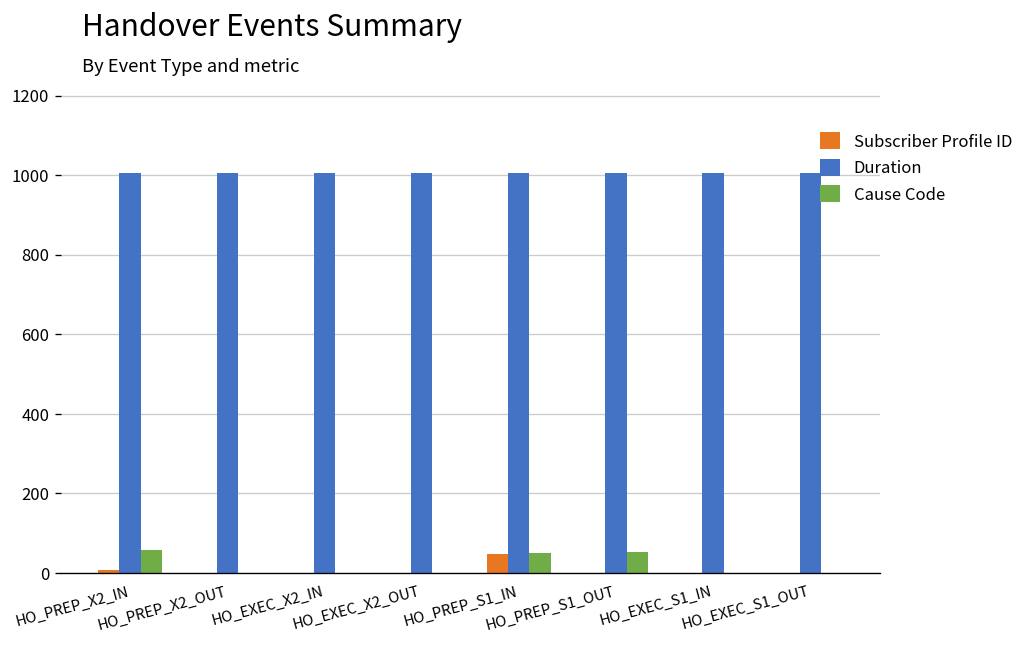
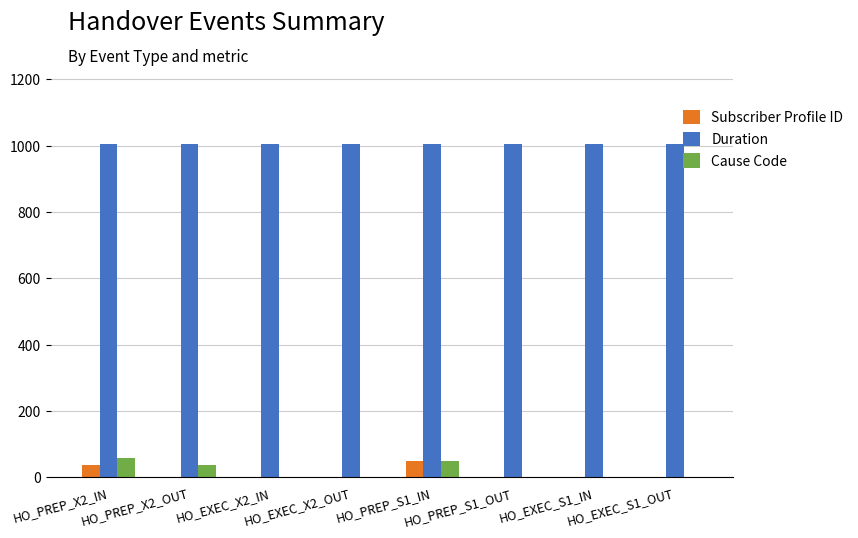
Subscriber Profile ID, HO_PREP_X2_IN: 10 -> 40
Cause Code, HO_PREP_X2_OUT: 0 -> 40
Cause Code, HO_PREP_S1_OUT: 50 -> 0
